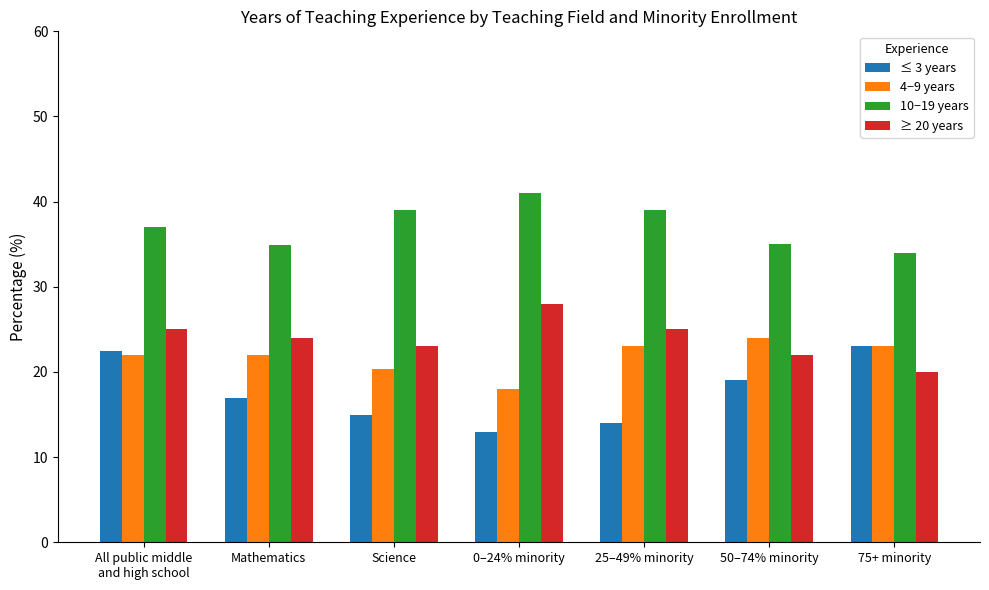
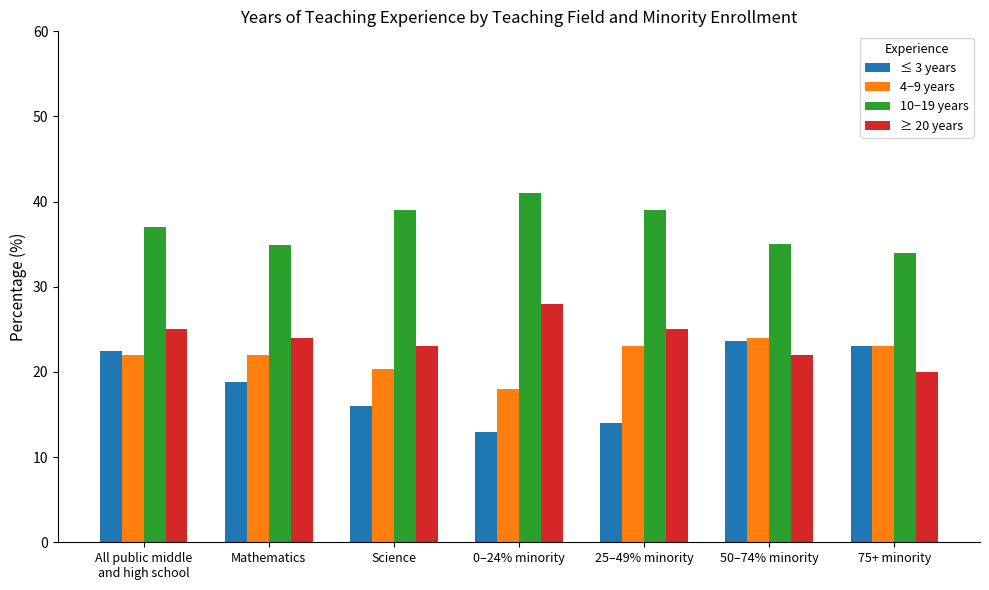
≤ 3 years, Mathematics: 17 -> 19
≤ 3 years, Science: 15 -> 16
≤ 3 years, 50–74% minority: 19 -> 24
